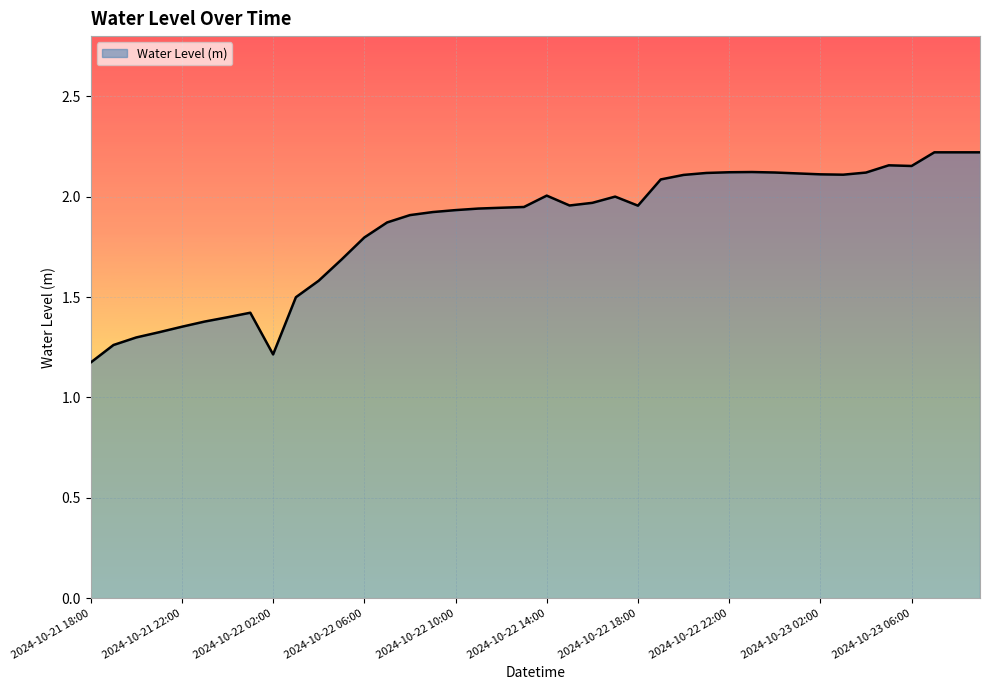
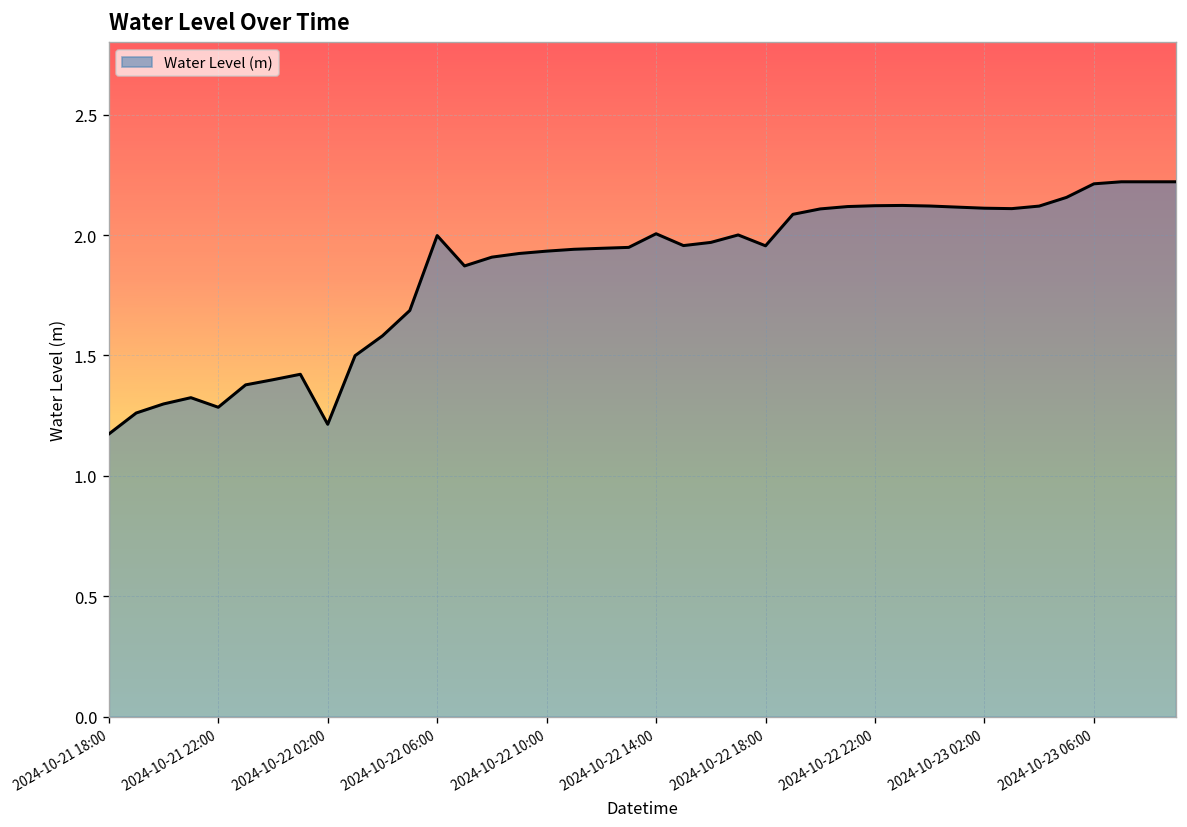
2024-10-21 22:00: 1.35 -> 1.29
2024-10-22 06:00: 1.80 -> 2.00
2024-10-23 06:00: 2.15 -> 2.21
